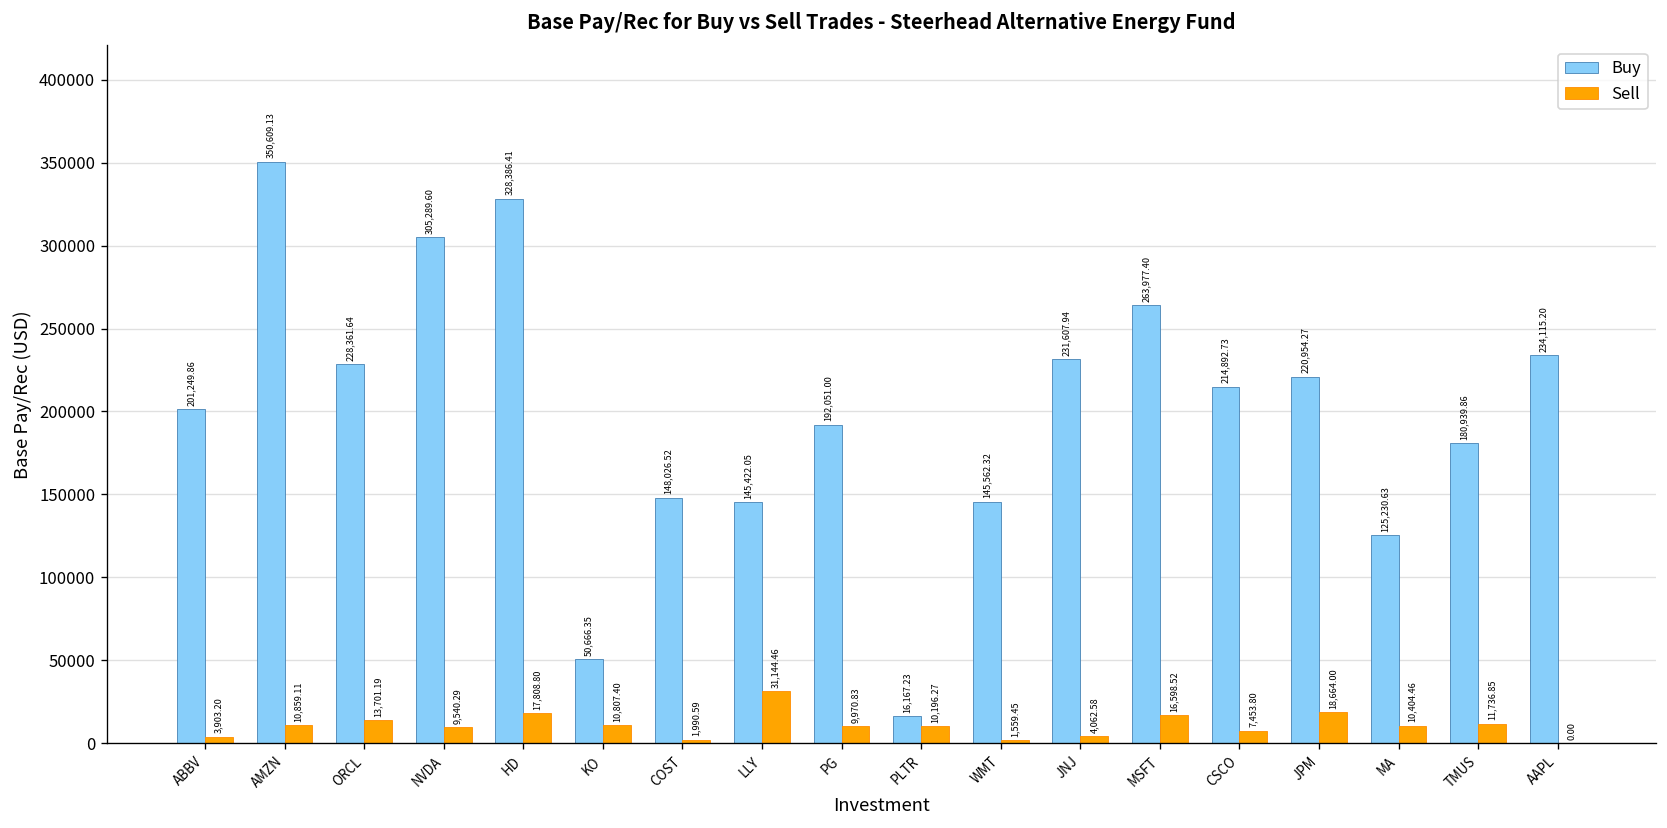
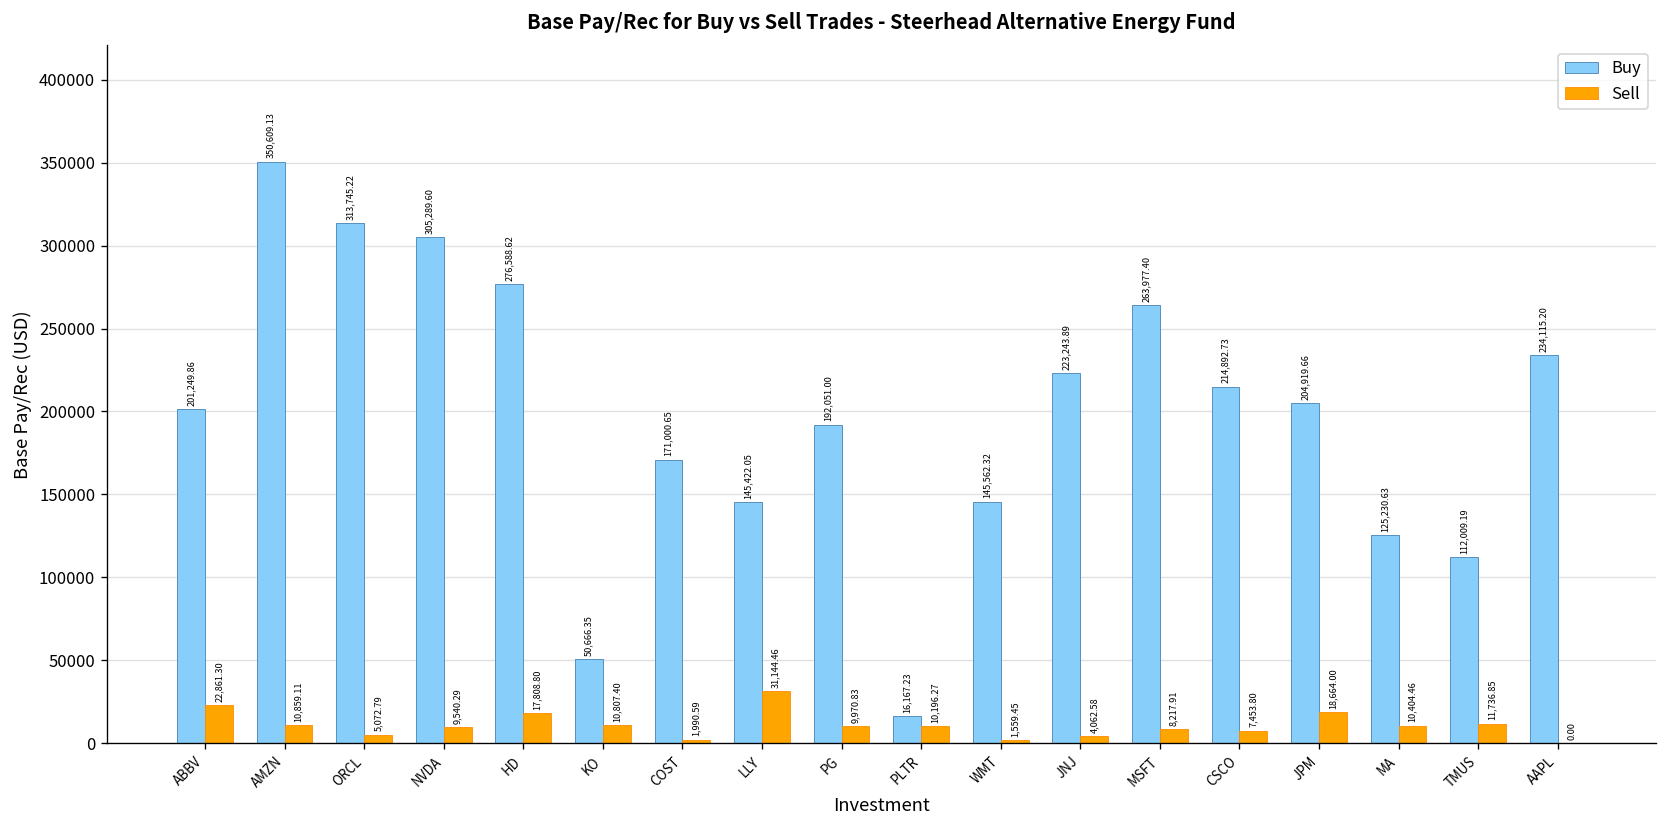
Sell, ABBV: 3,903.20 -> 22,861.30
Buy, ORCL: 228,361.64 -> 313,745.22
Sell, ORCL: 13,701.19 -> 5,072.79
Buy, HD: 328,386.41 -> 276,588.62
Buy, COST: 148,026.52 -> 171,000.65
Buy, JNJ: 231,607.94 -> 223,243.89
Sell, MSFT: 16,598.52 -> 8,217.91
Buy, JPM: 220,954.27 -> 204,919.66
Buy, TMUS: 180,939.86 -> 112,009.19
